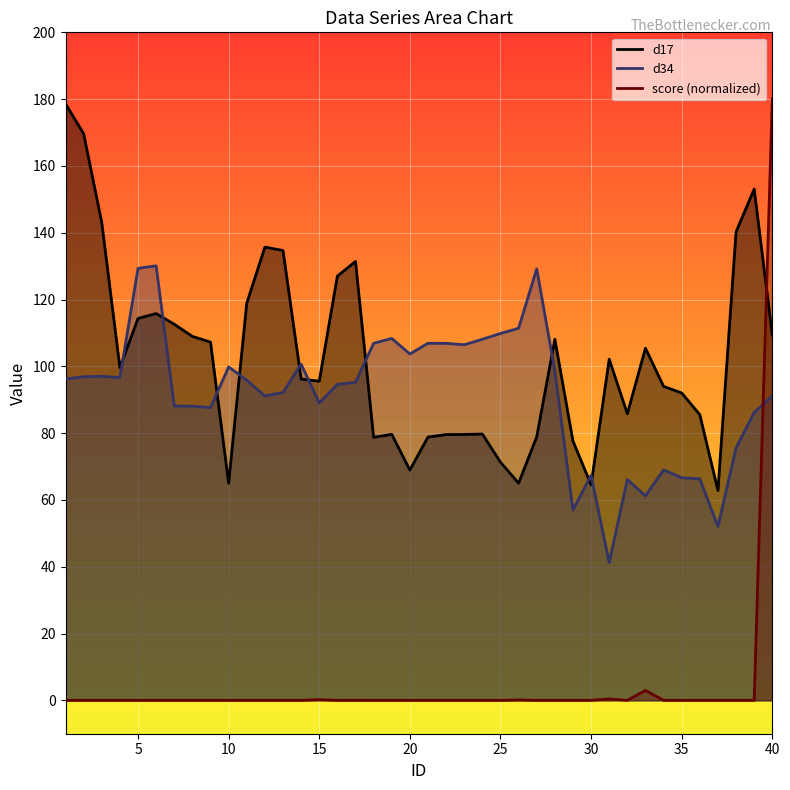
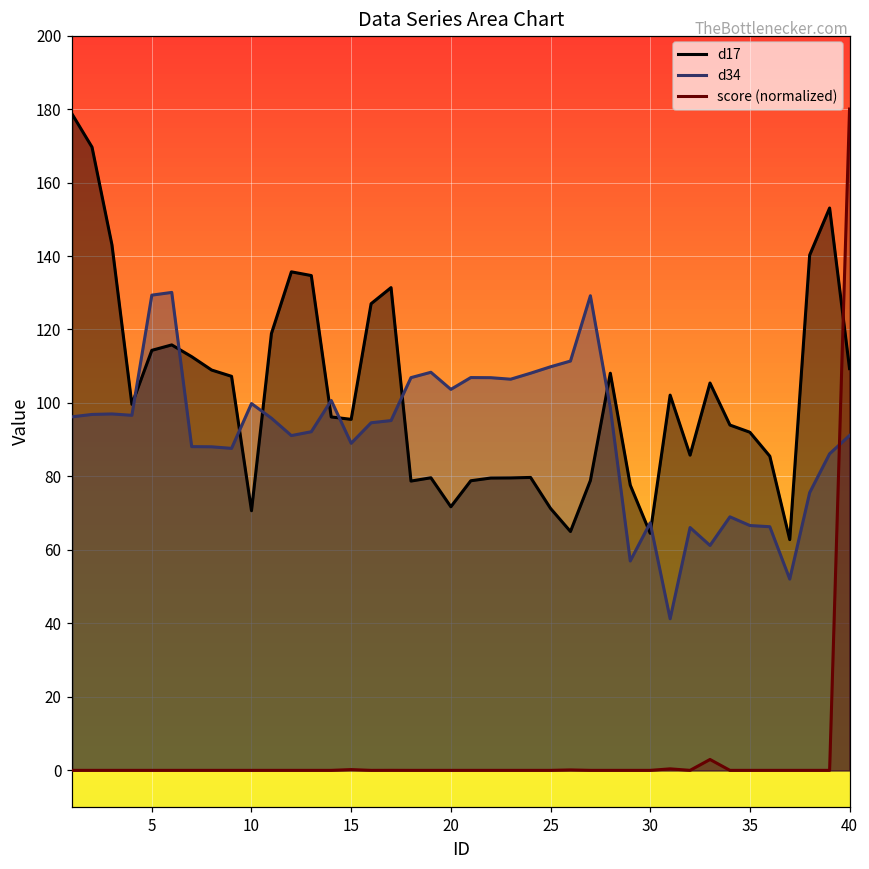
d17, 10: 65 -> 71
d17, 20: 69 -> 72
